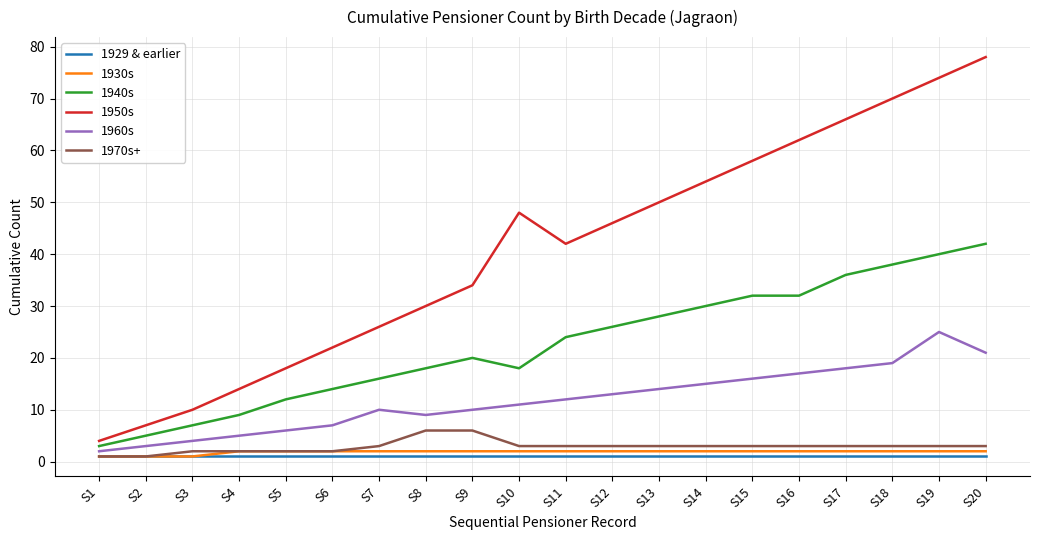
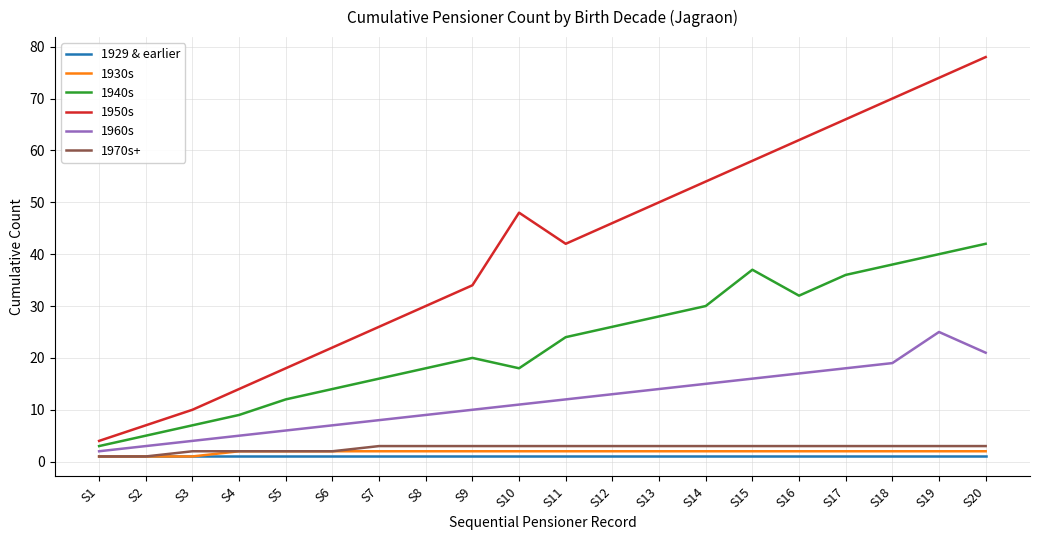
1960s, S7: 10 -> 8
1970s+, S8: 6 -> 3
1970s+, S9: 6 -> 3
1940s, S15: 32 -> 37
